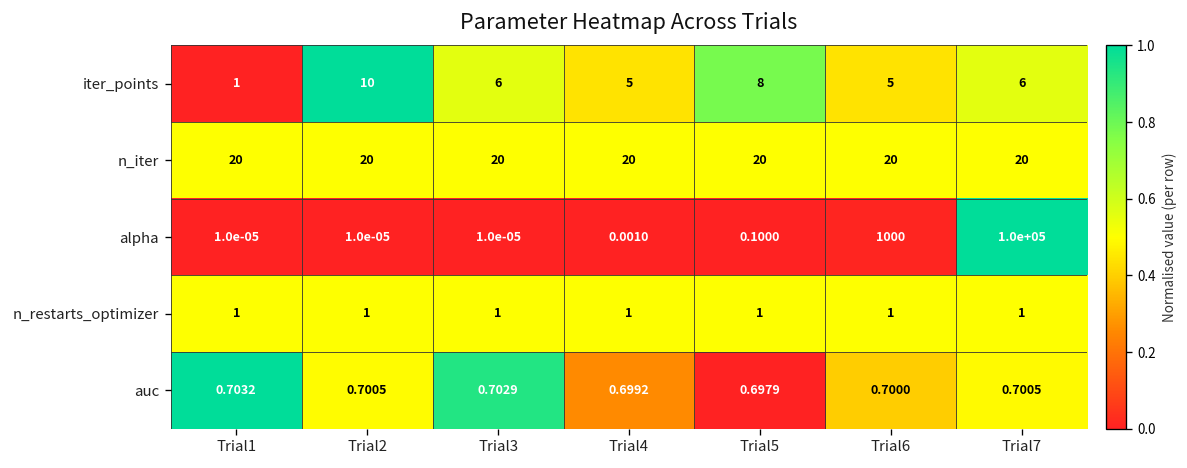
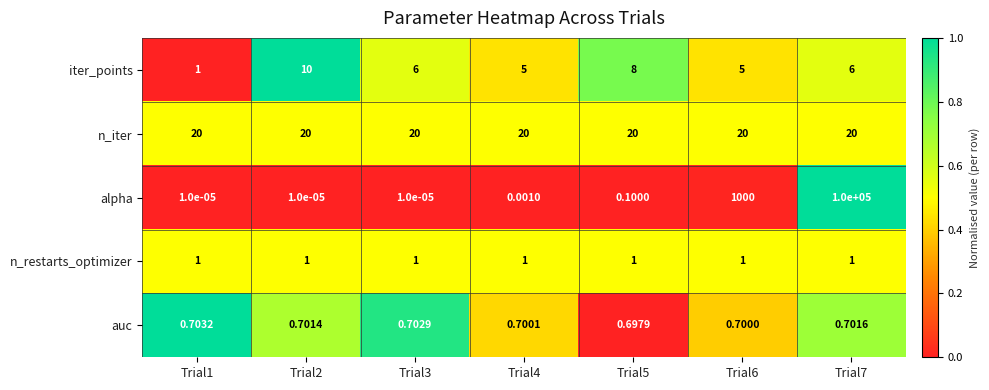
auc, Trial2: 0.7005 -> 0.7014
auc, Trial4: 0.6992 -> 0.7001
auc, Trial7: 0.7005 -> 0.7016
